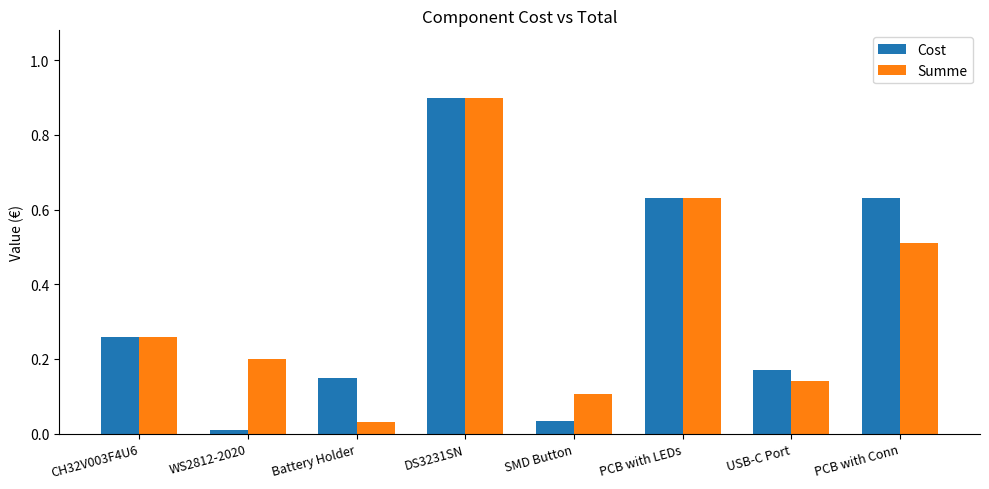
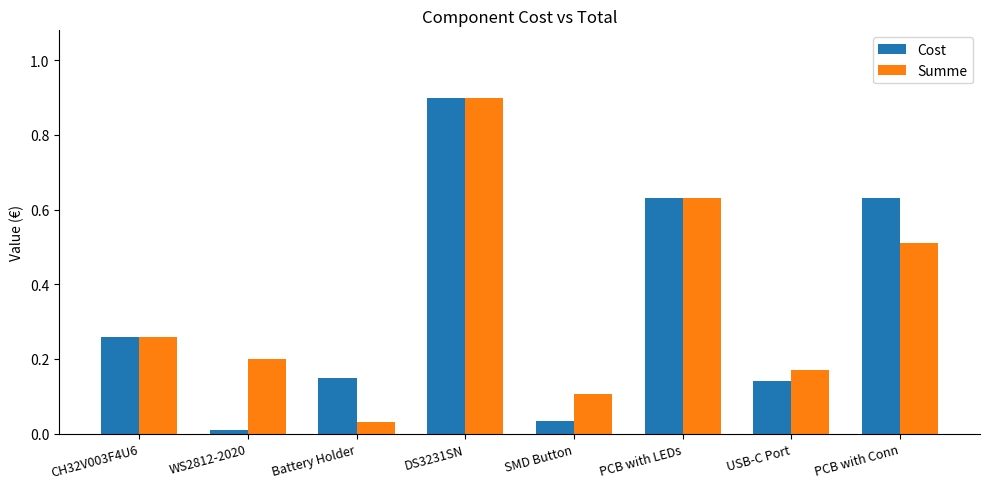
Cost, USB-C Port: 0.17 -> 0.14
Summe, USB-C Port: 0.14 -> 0.17
